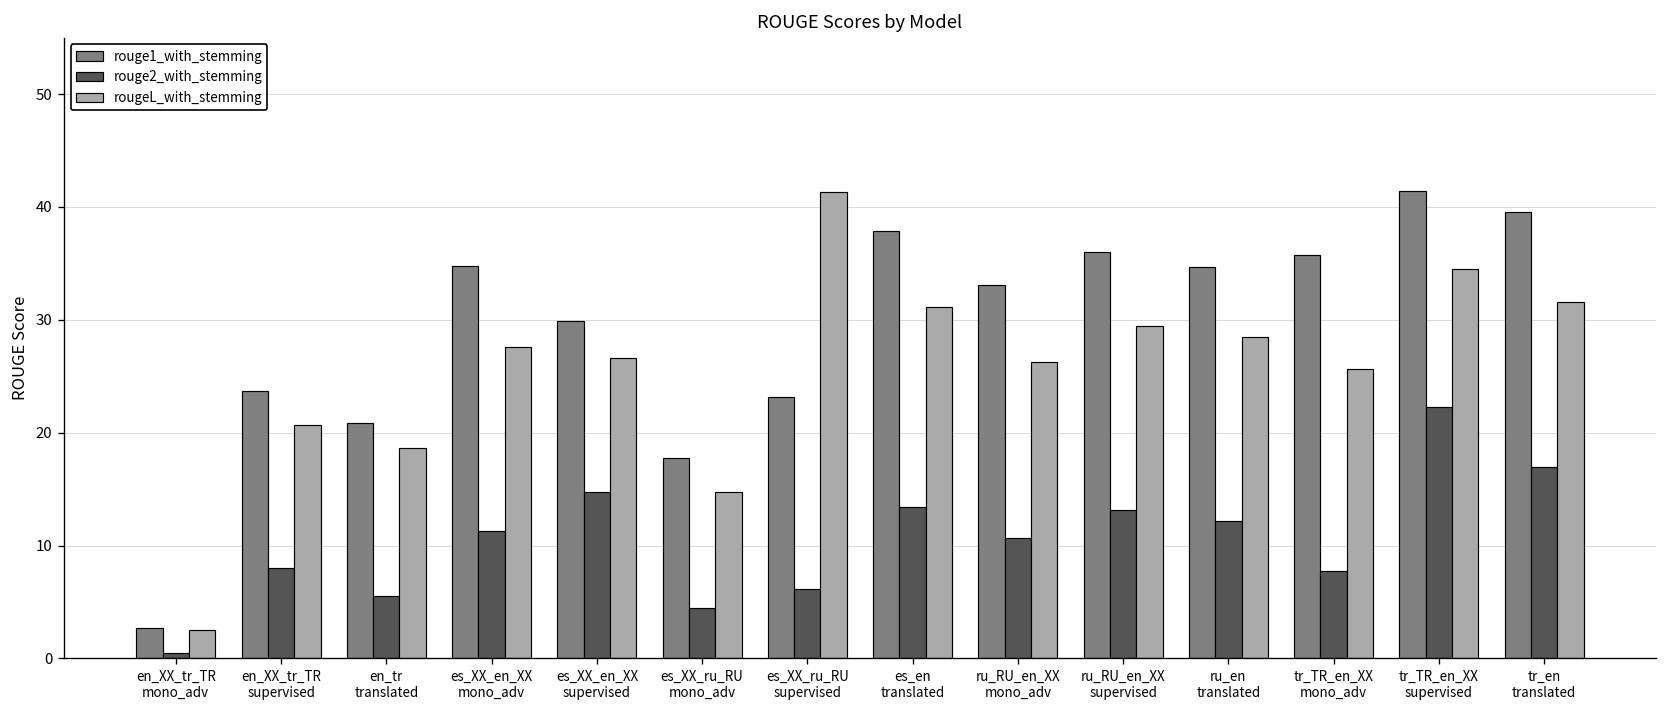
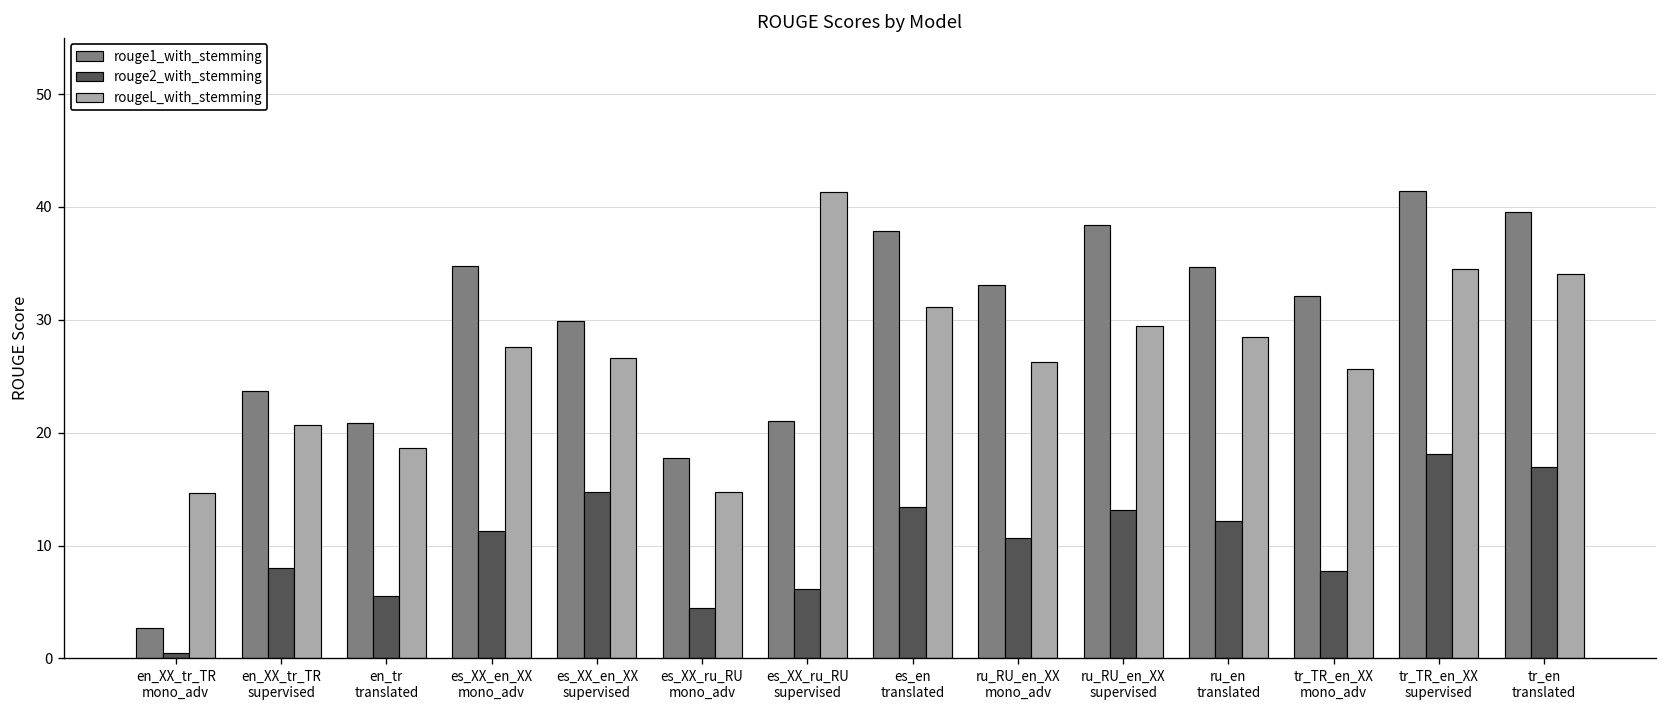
rougeL_with_stemming, en_XX_tr_TR mono_adv: 2 -> 15
rouge1_with_stemming, es_XX_ru_RU supervised: 23 -> 21
rouge1_with_stemming, ru_RU_en_XX supervised: 36 -> 38
rouge1_with_stemming, tr_TR_en_XX mono_adv: 36 -> 32
rouge2_with_stemming, tr_TR_en_XX supervised: 22 -> 18
rougeL_with_stemming, tr_en translated: 32 -> 34
